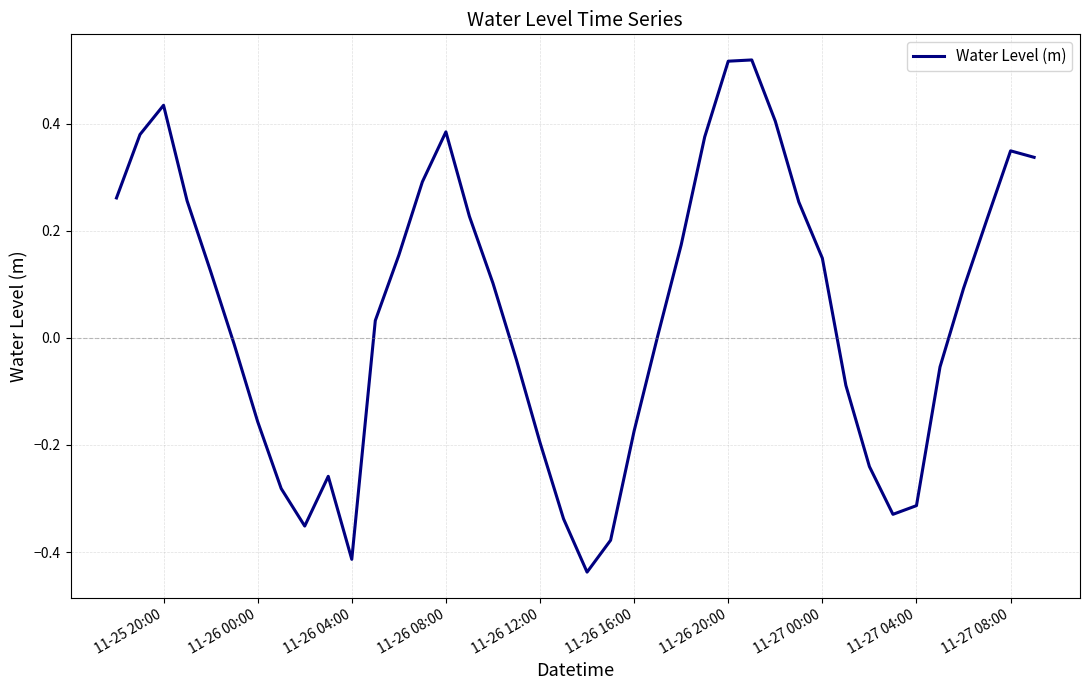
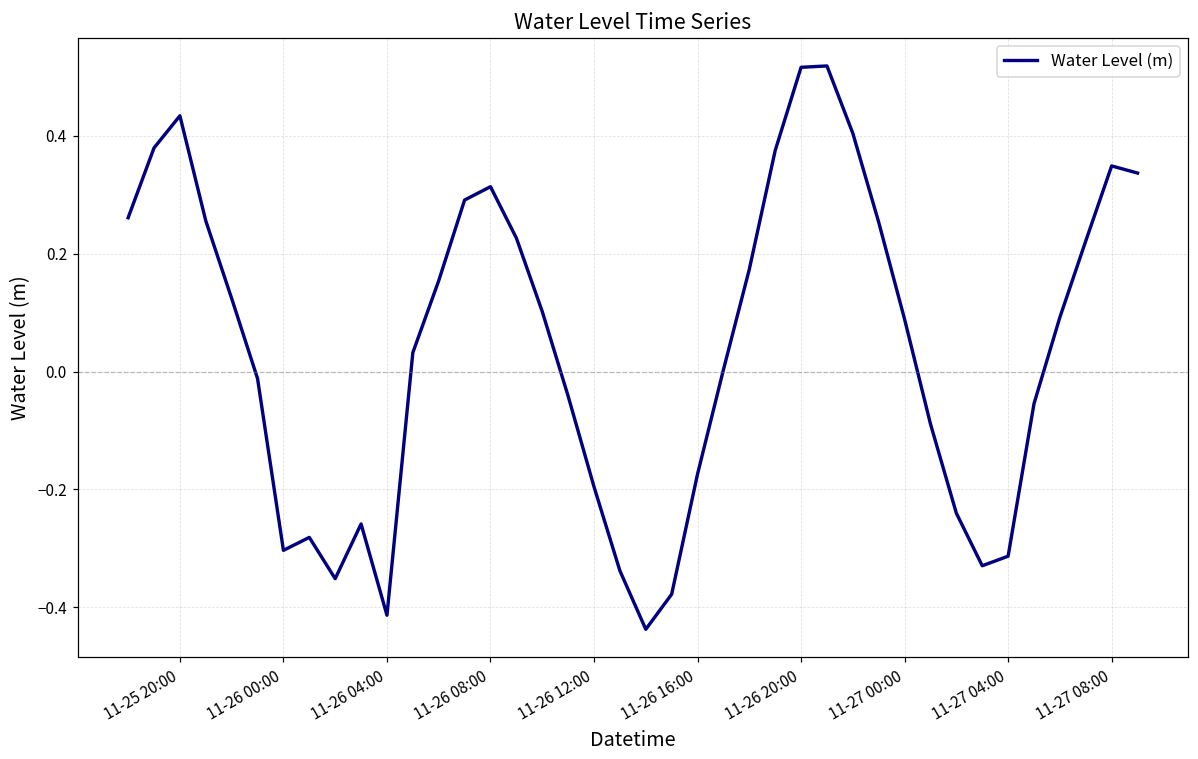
11-26 00:00: -0.16 -> -0.30
11-26 08:00: 0.38 -> 0.31
11-27 00:00: 0.15 -> 0.09
